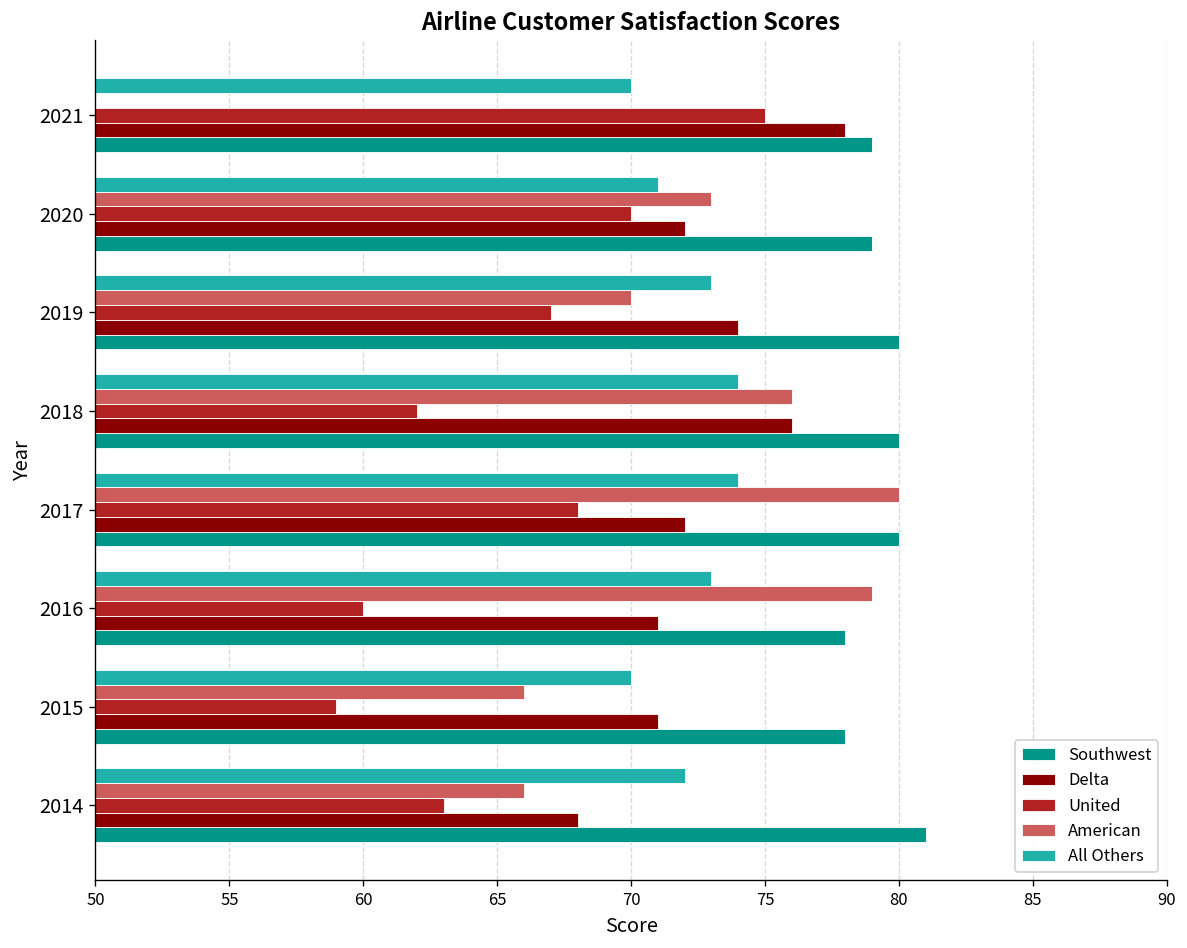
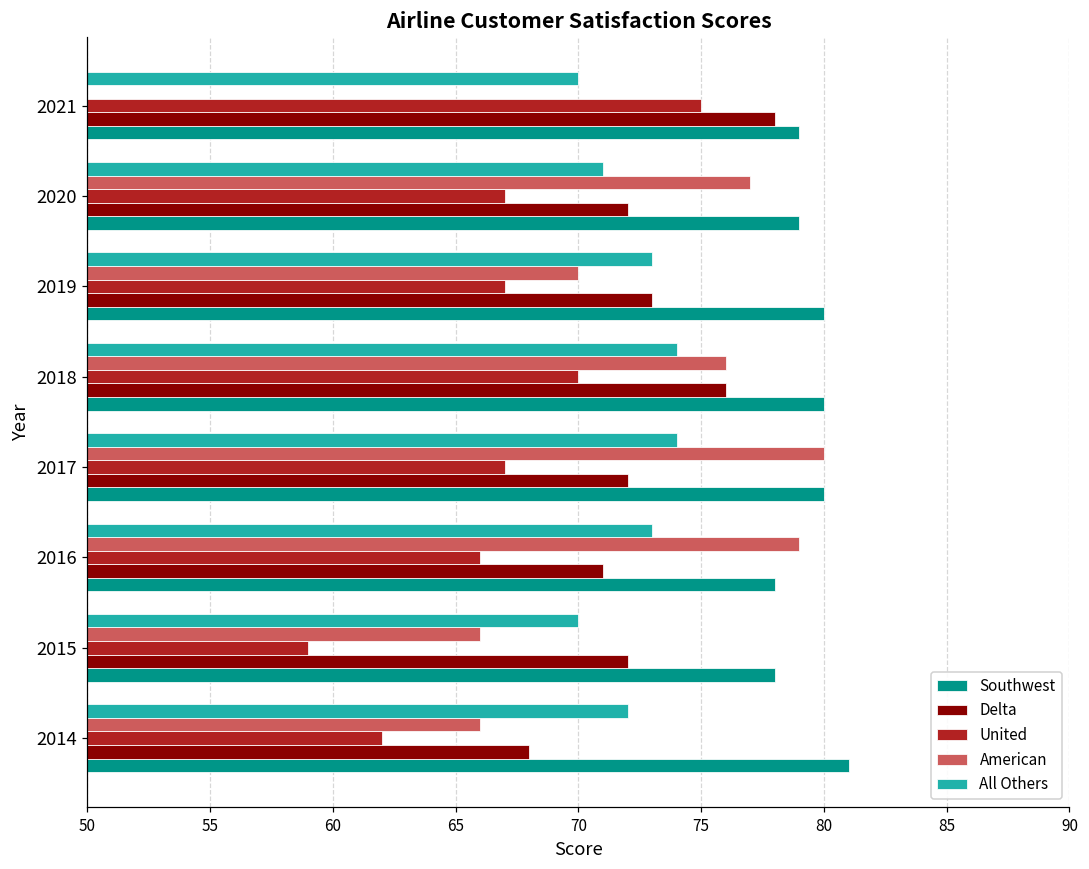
American, 2020: 73 -> 77
United, 2020: 70 -> 67
Delta, 2019: 74 -> 73
United, 2018: 62 -> 70
United, 2017: 68 -> 67
United, 2016: 60 -> 66
Delta, 2015: 71 -> 72
United, 2014: 63 -> 62
